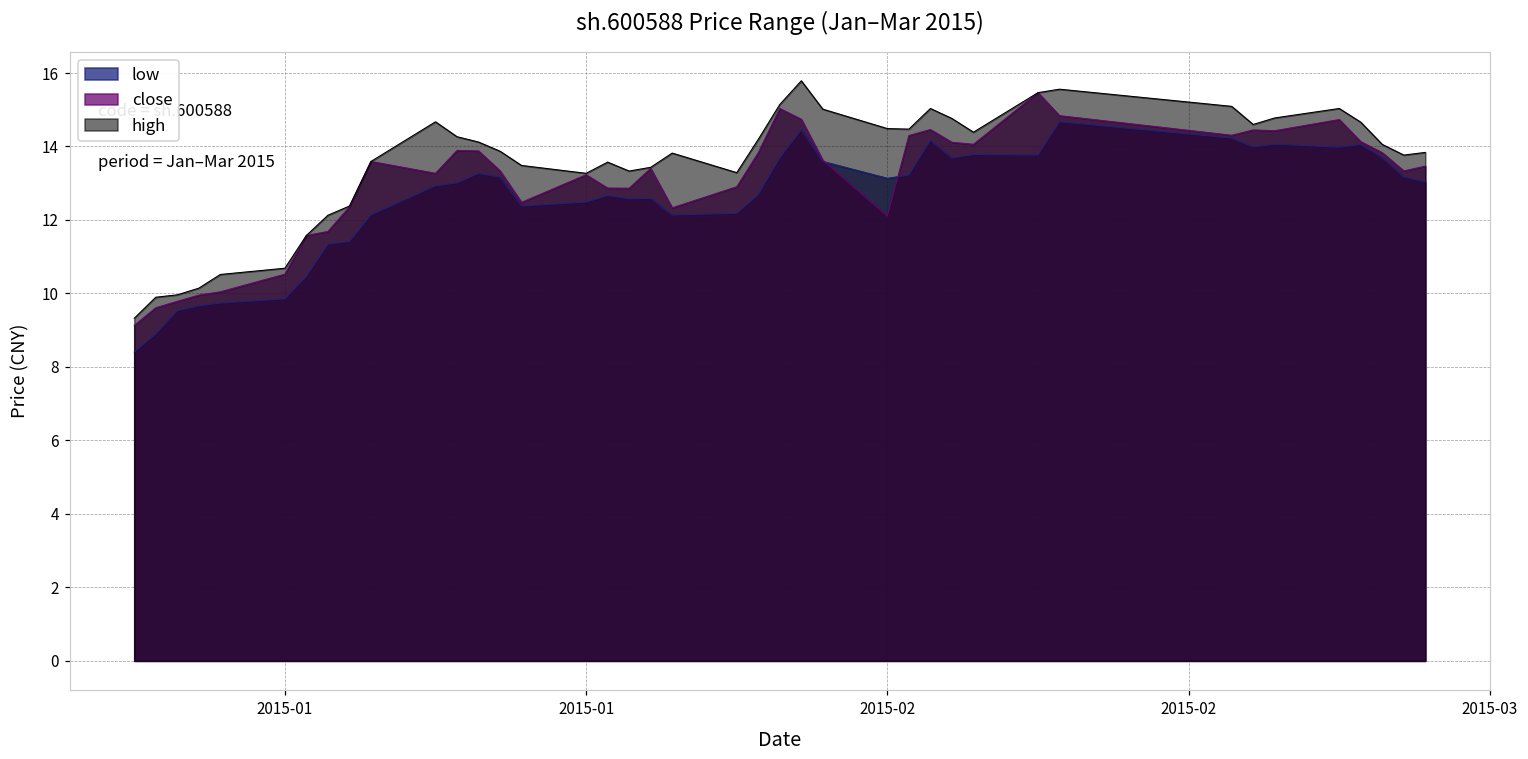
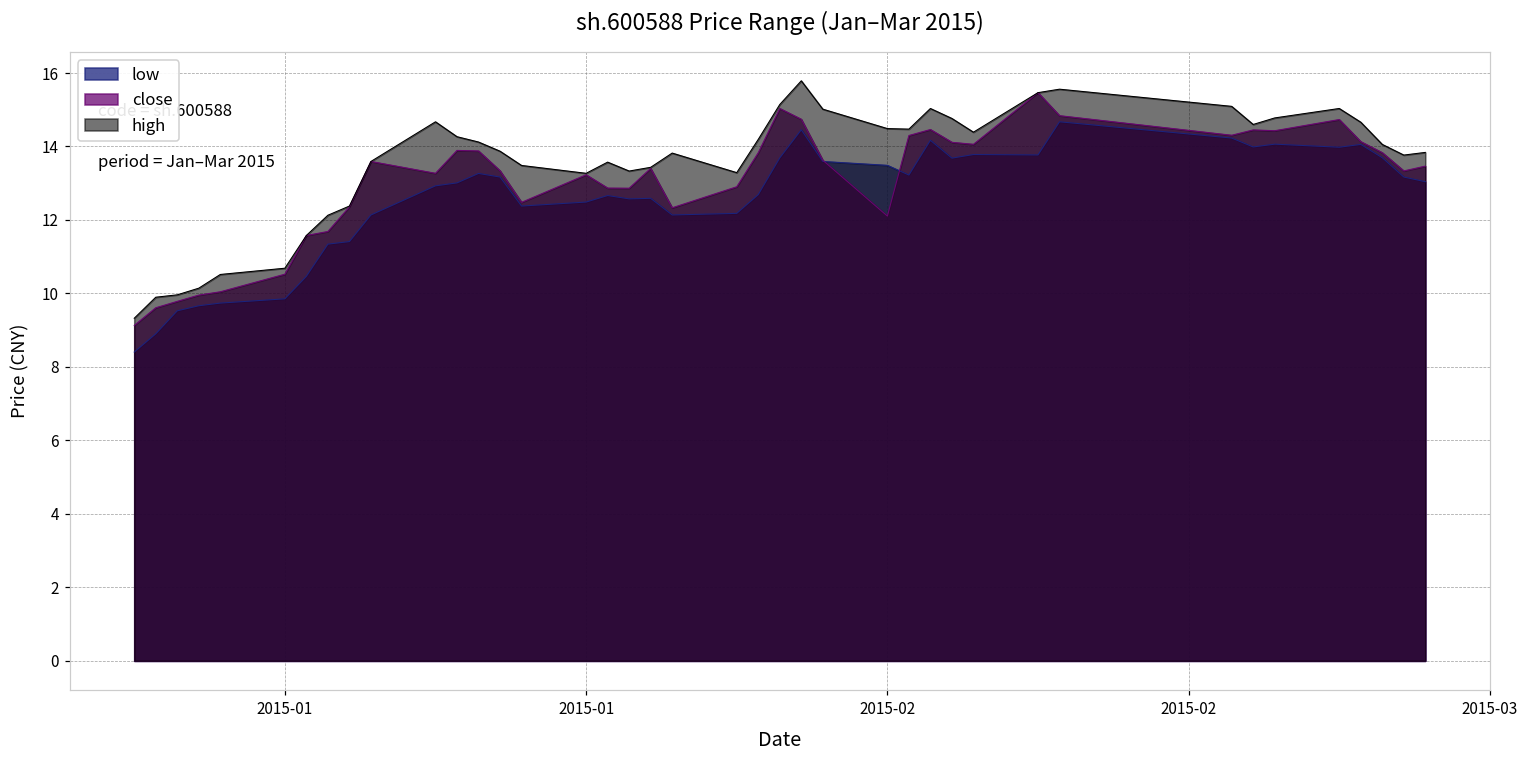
low, 2015-02: 13.1 -> 13.5
